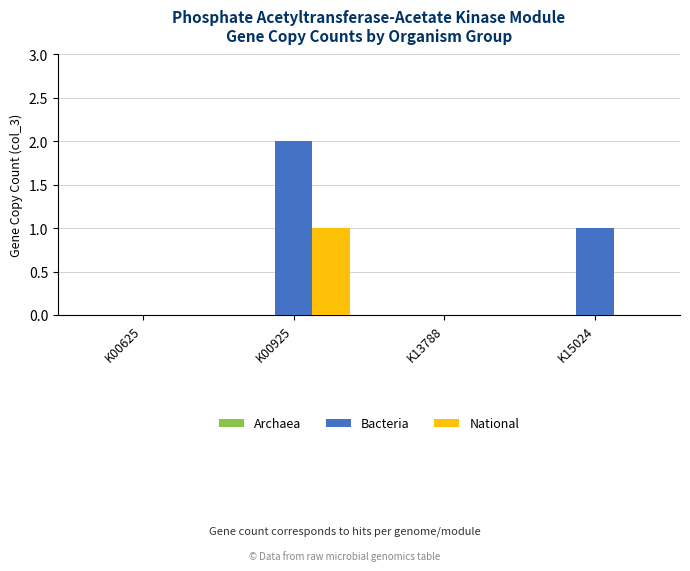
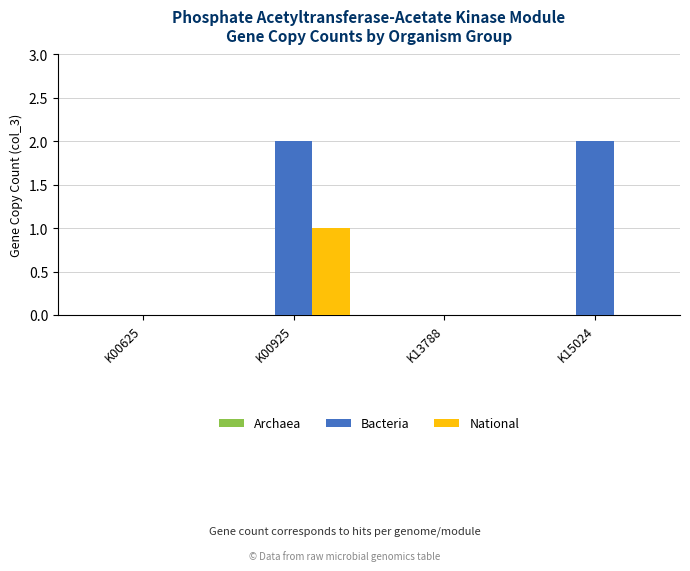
Bacteria, K15024: 1 -> 2
